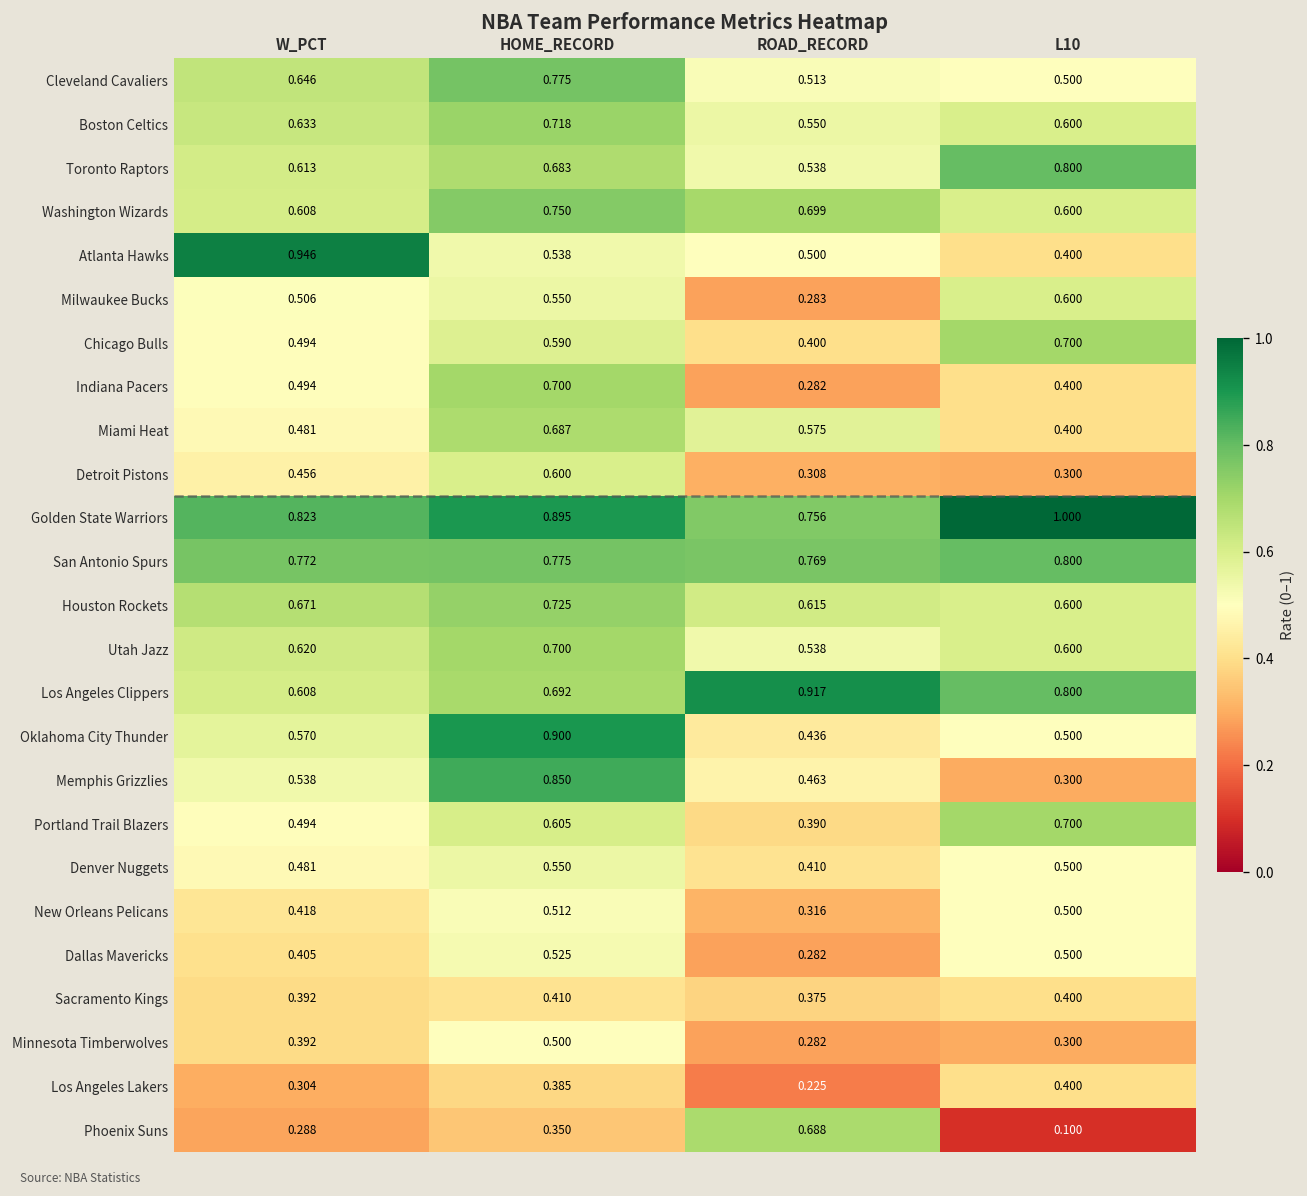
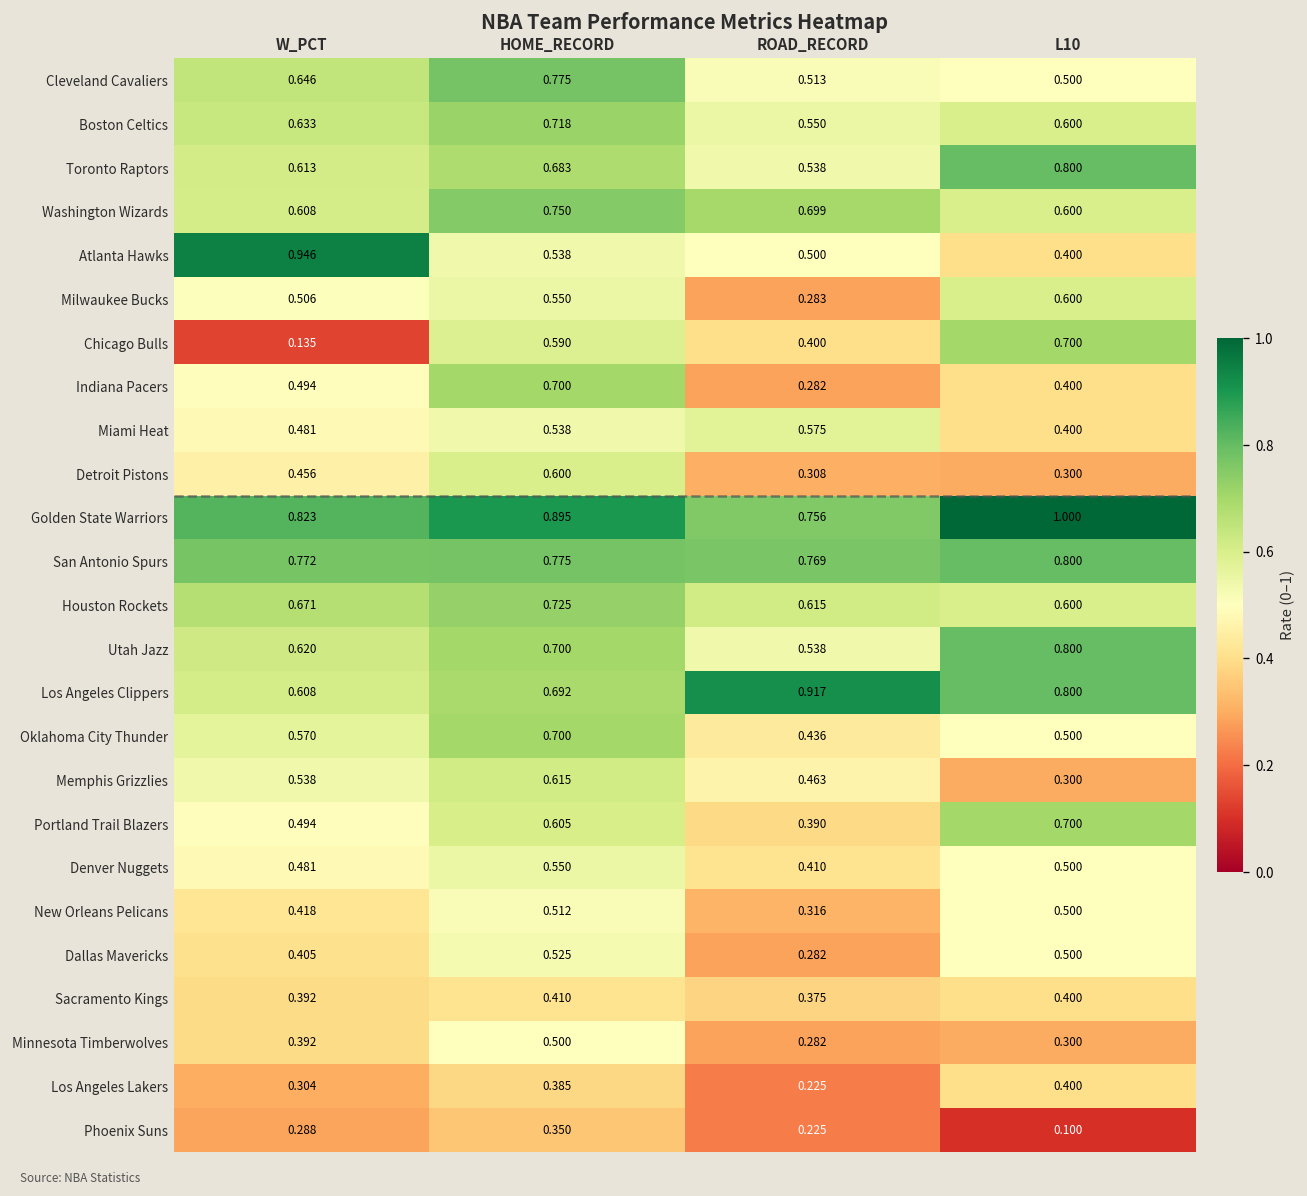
Chicago Bulls, W_PCT: 0.494 -> 0.135
Miami Heat, HOME_RECORD: 0.687 -> 0.538
Utah Jazz, L10: 0.600 -> 0.800
Oklahoma City Thunder, HOME_RECORD: 0.900 -> 0.700
Memphis Grizzlies, HOME_RECORD: 0.850 -> 0.615
Phoenix Suns, ROAD_RECORD: 0.688 -> 0.225
